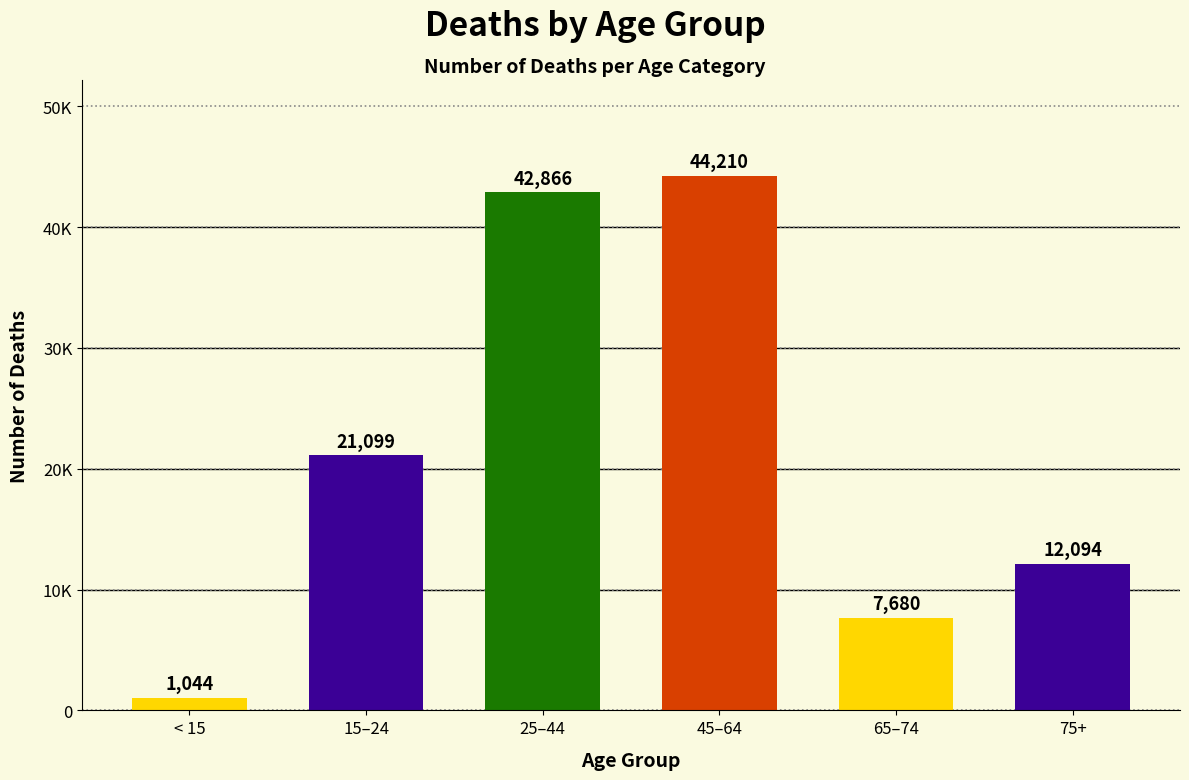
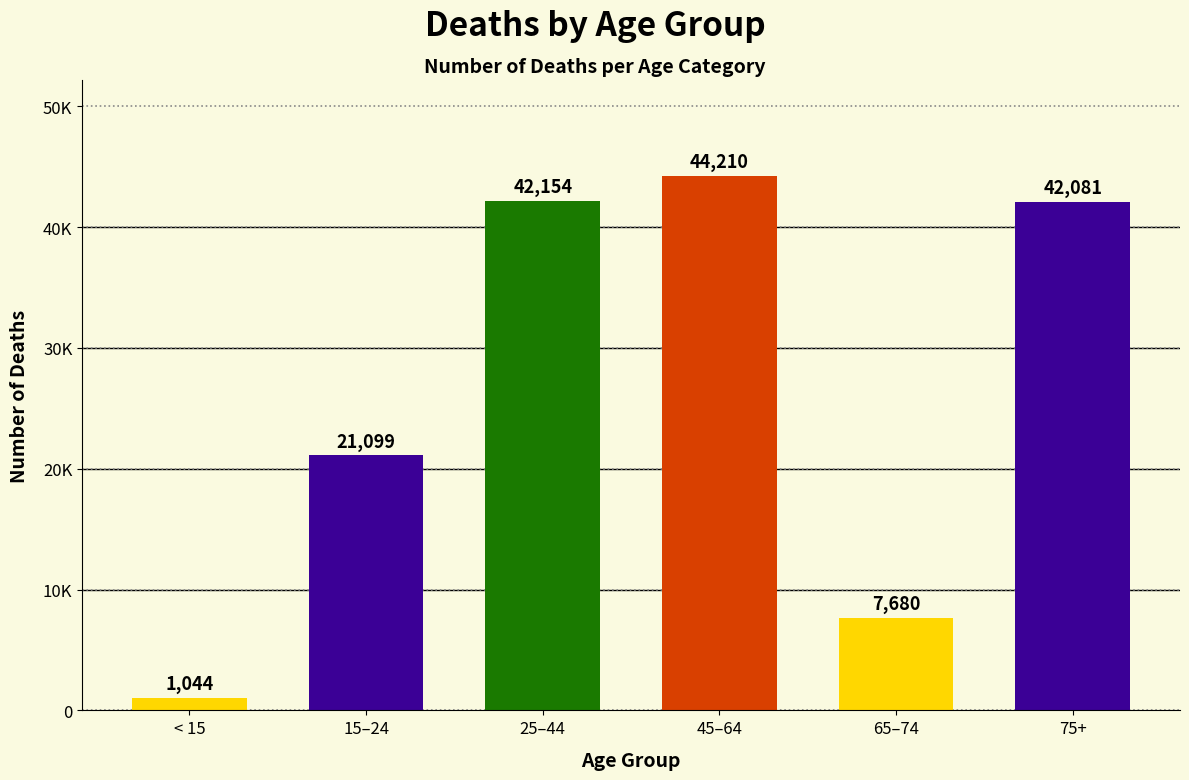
25–44: 42,866 -> 42,154
75+: 12,094 -> 42,081
